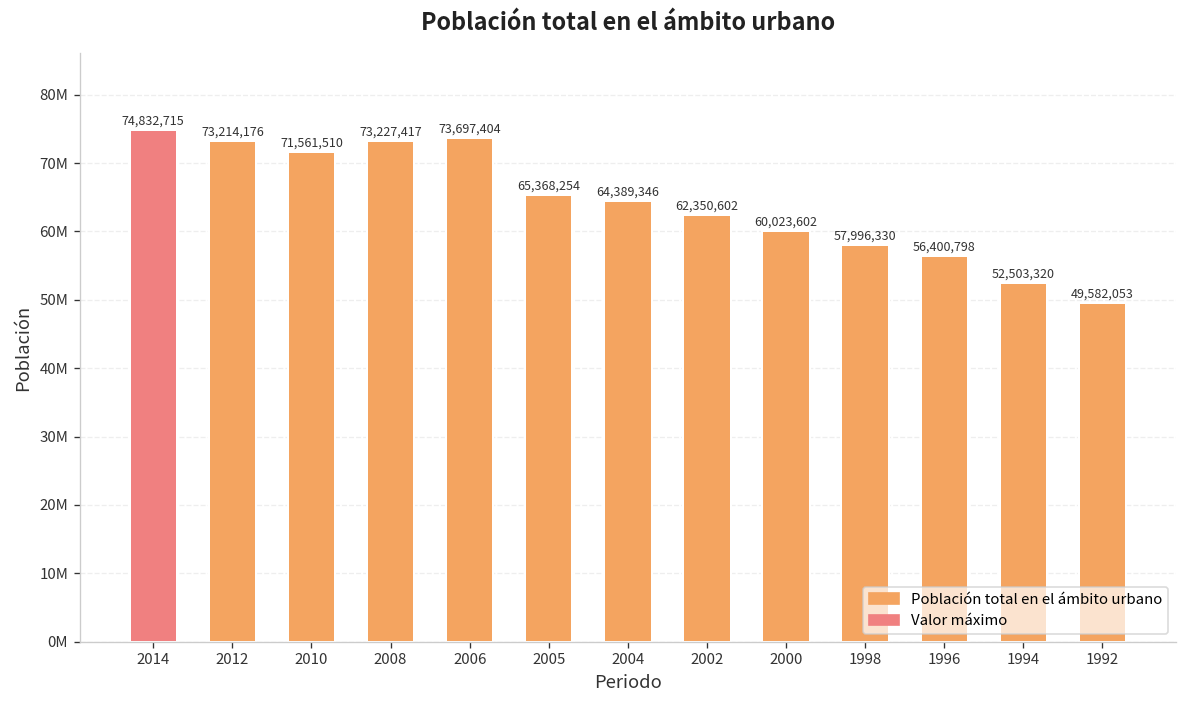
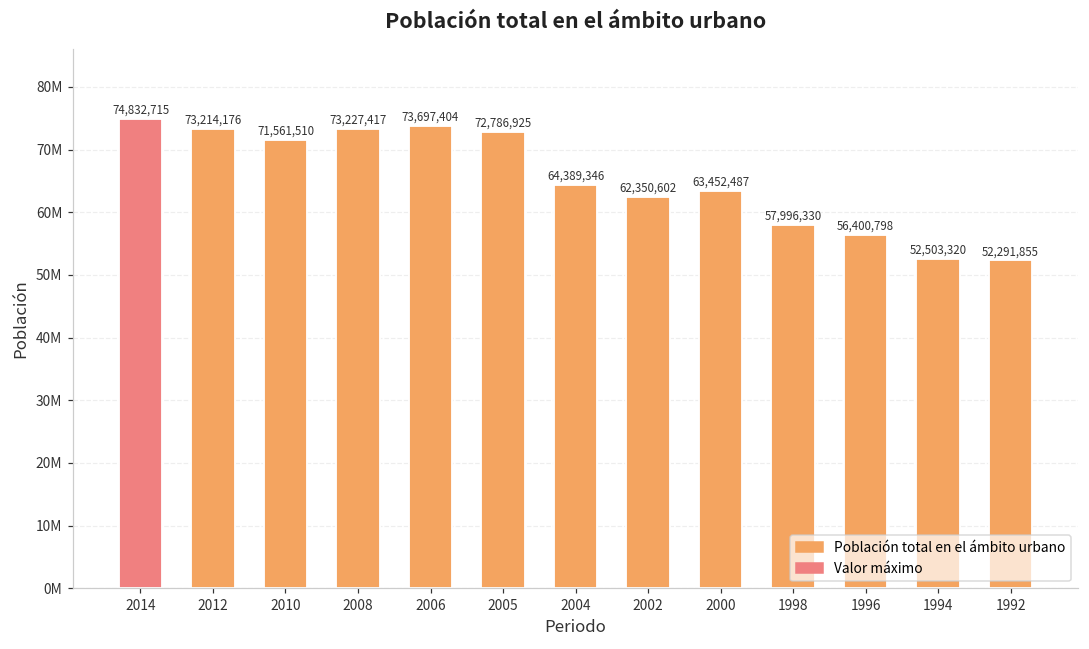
2005: 65,368,254 -> 72,786,925
2000: 60,023,602 -> 63,452,487
1992: 49,582,053 -> 52,291,855
